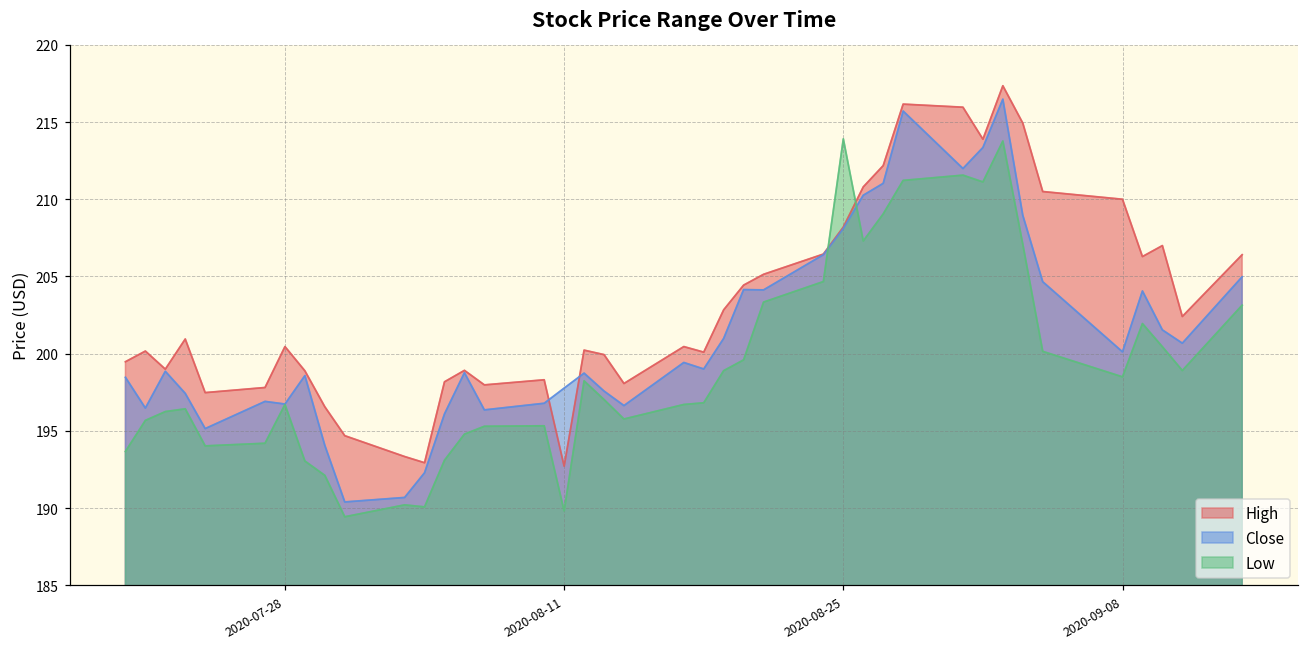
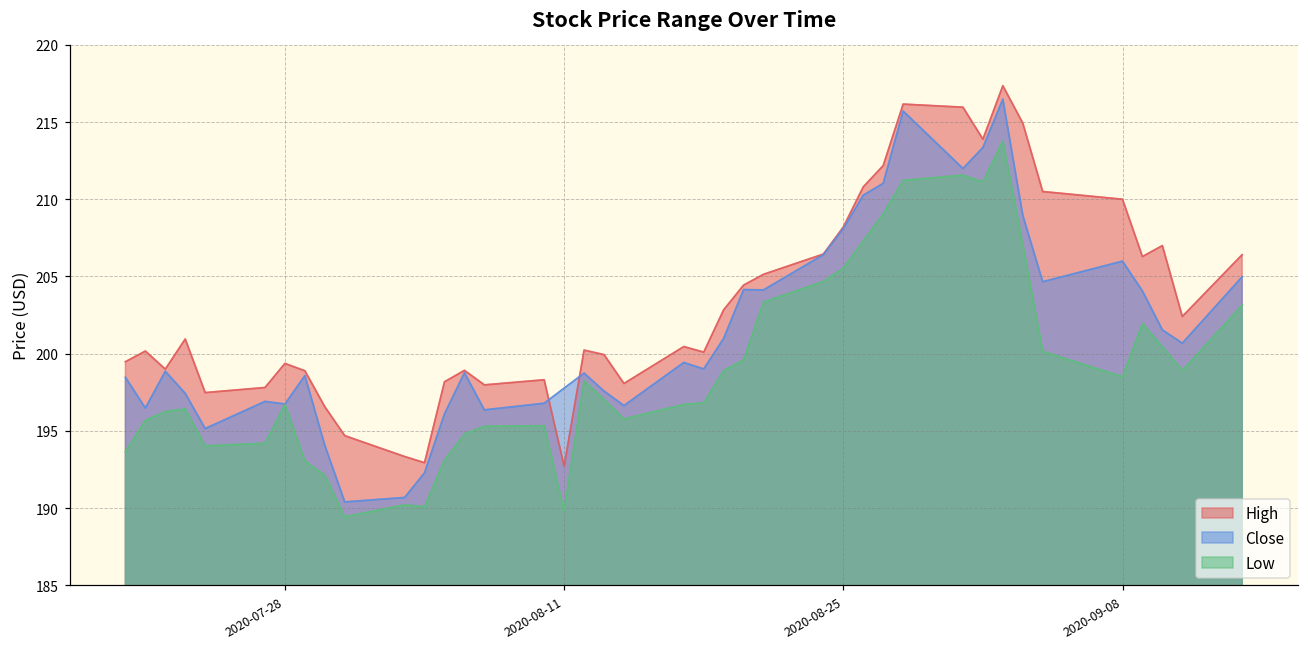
High, 2020-07-28: 200.5 -> 199.4
Low, 2020-08-25: 213.9 -> 205.5
Close, 2020-09-08: 200.1 -> 206.0
